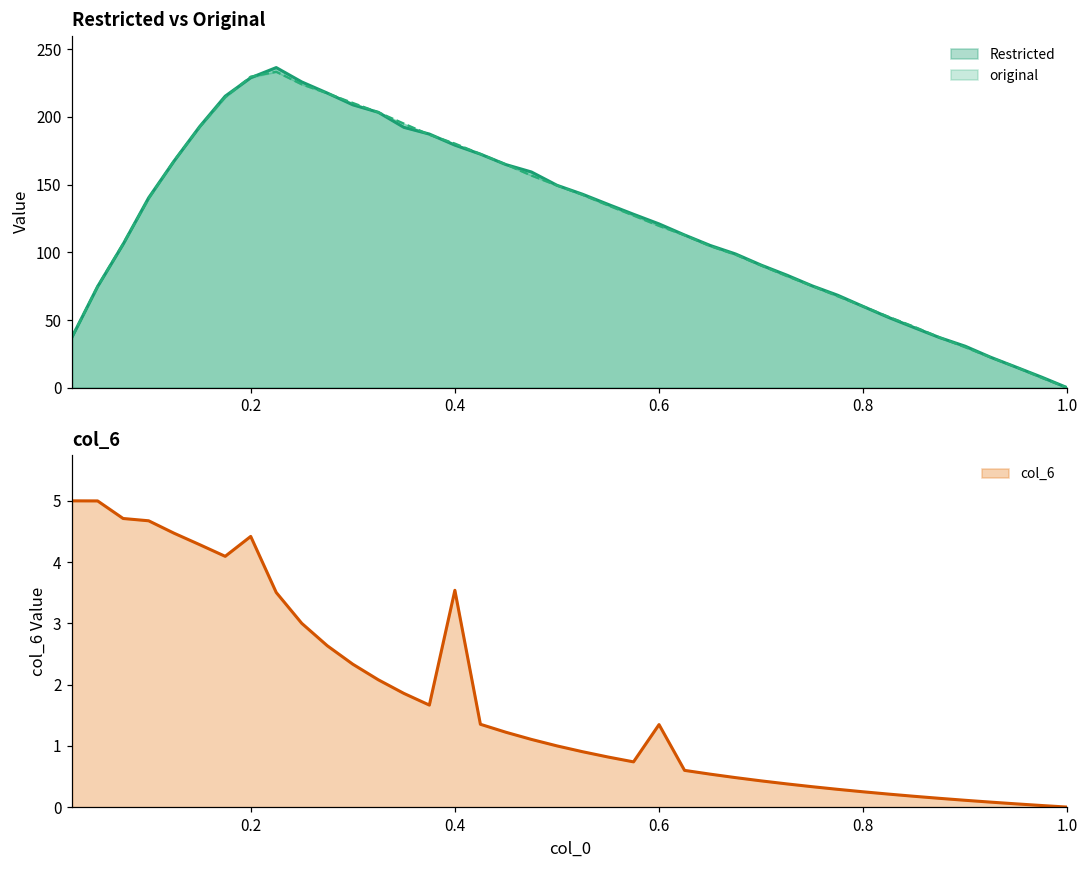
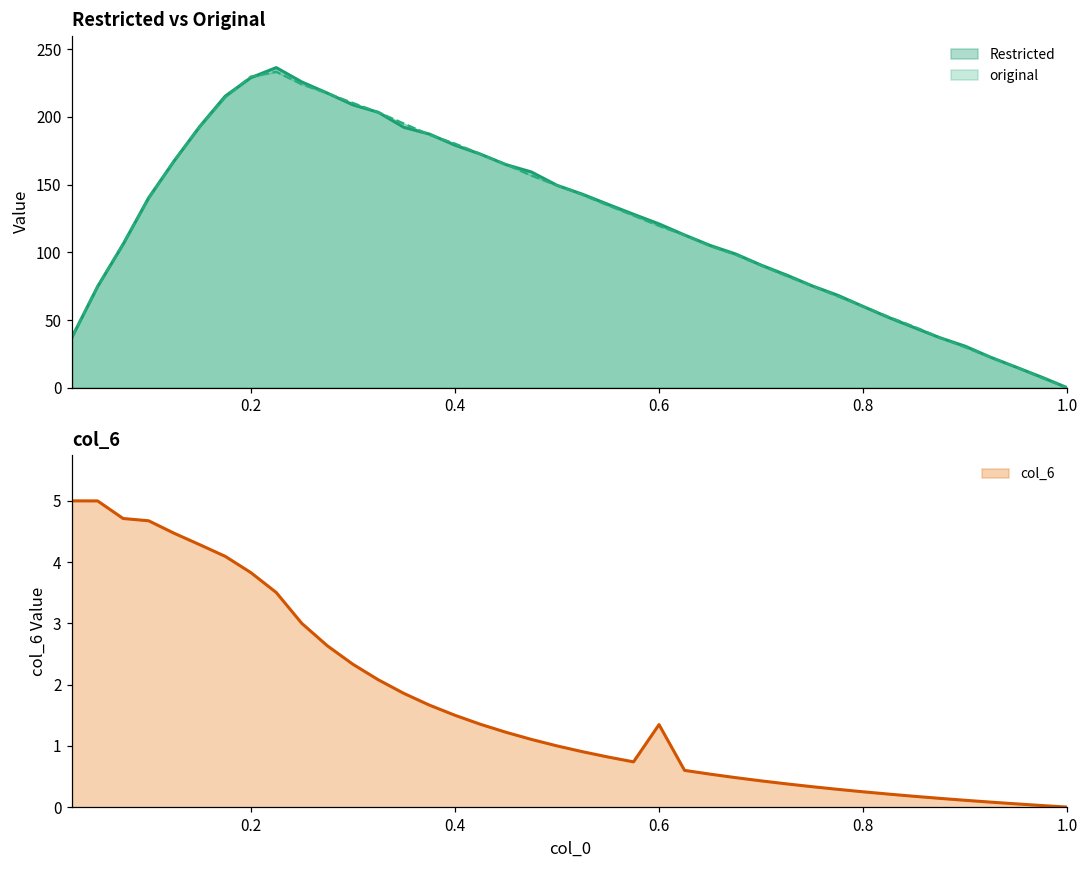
col_6, 0.2: 4.4 -> 3.8
col_6, 0.4: 3.5 -> 1.5
